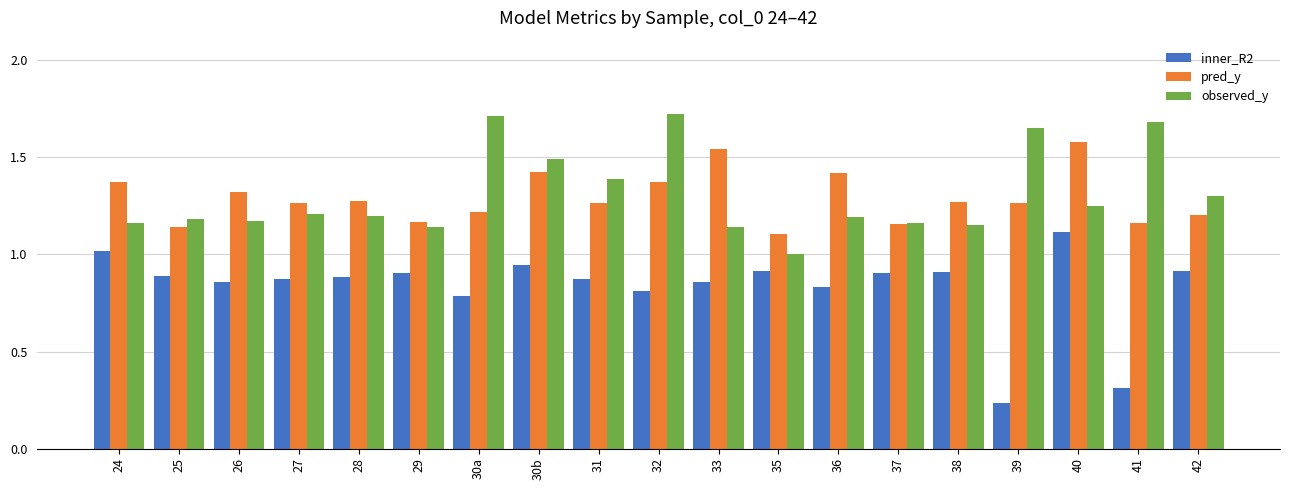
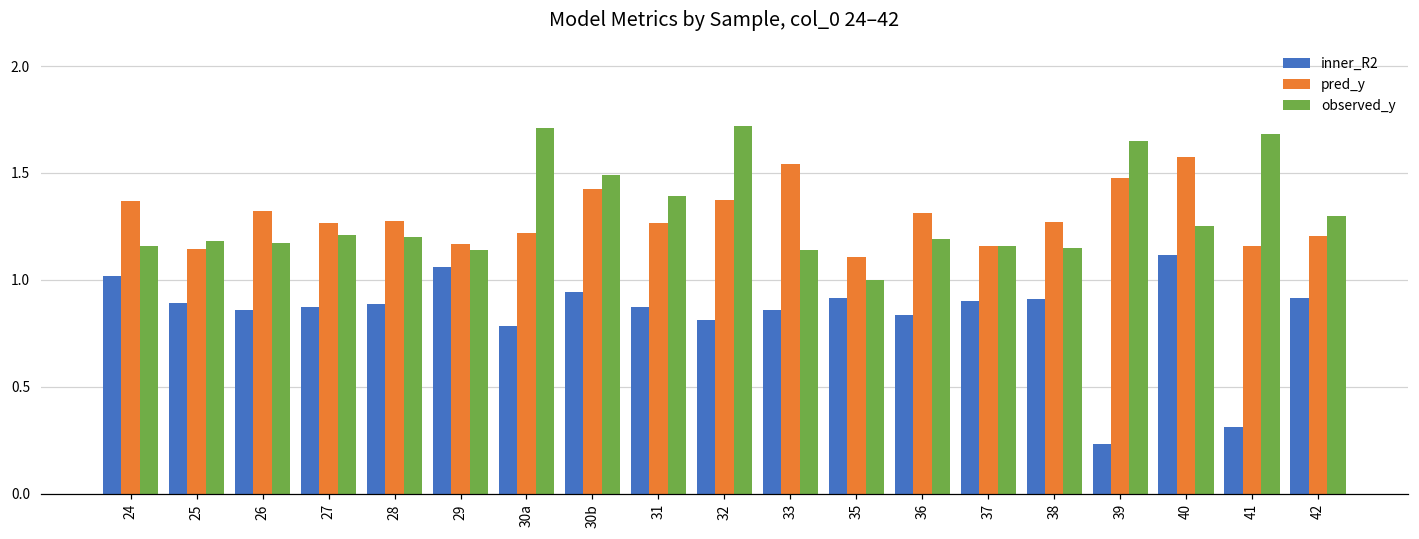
inner_R2, 29: 0.90 -> 1.06
pred_y, 36: 1.42 -> 1.31
pred_y, 39: 1.26 -> 1.47
